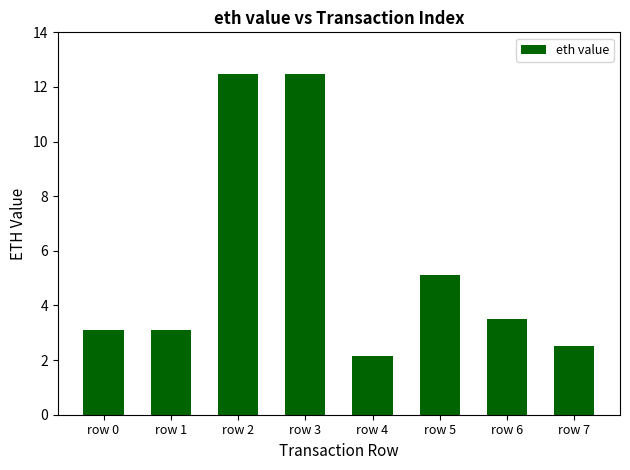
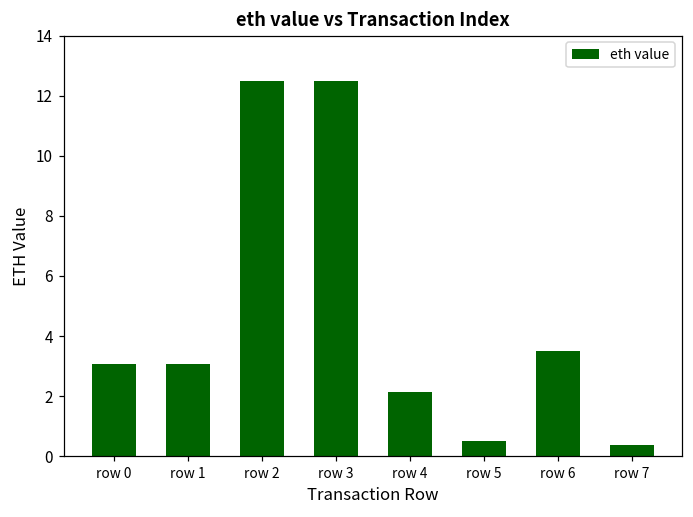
row 5: 5.1 -> 0.5
row 7: 2.5 -> 0.4
